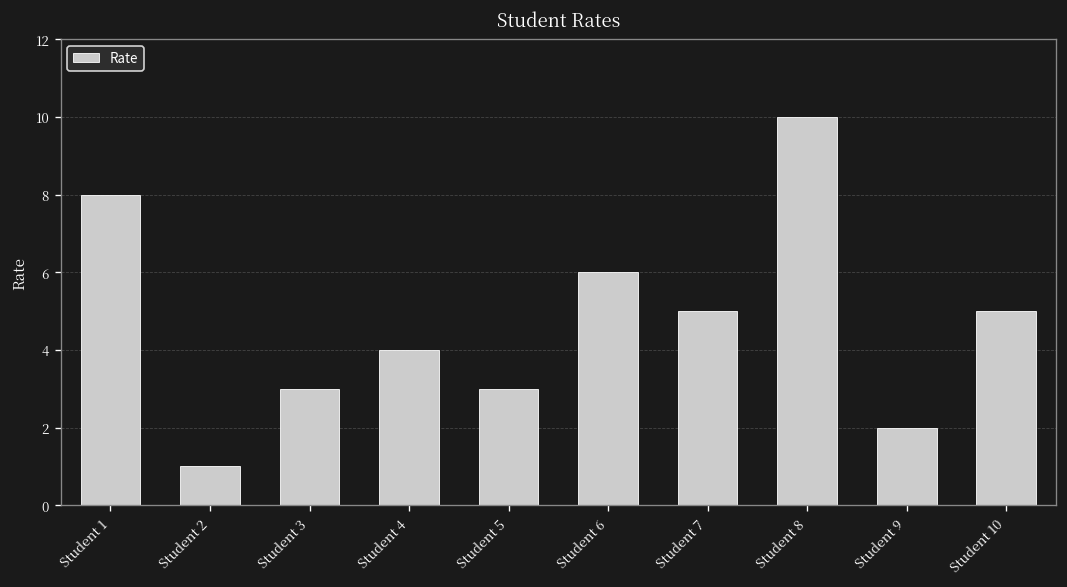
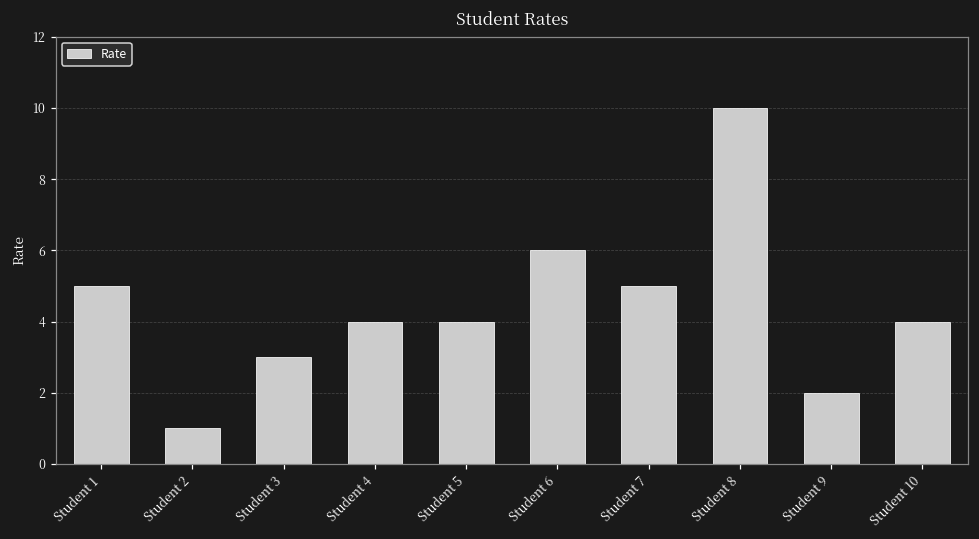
Student 1: 8 -> 5
Student 5: 3 -> 4
Student 10: 5 -> 4
